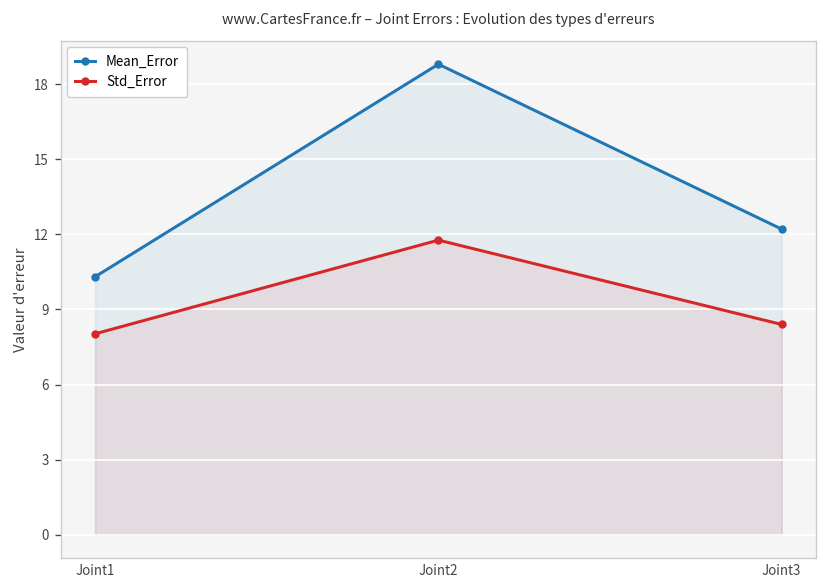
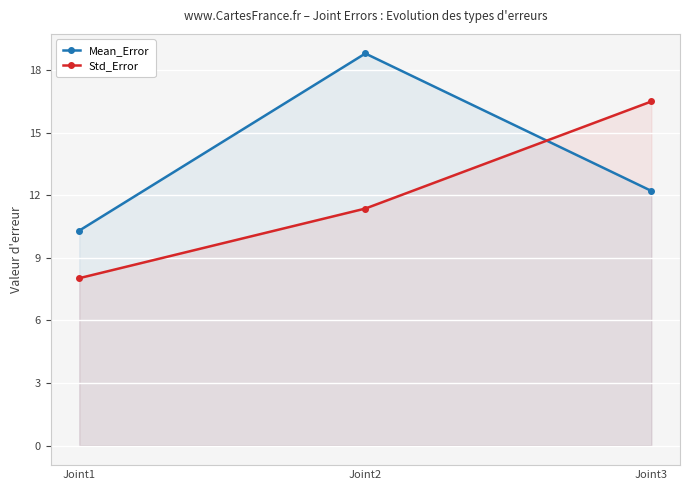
Std_Error, Joint2: 11.8 -> 11.4
Std_Error, Joint3: 8.4 -> 16.5
